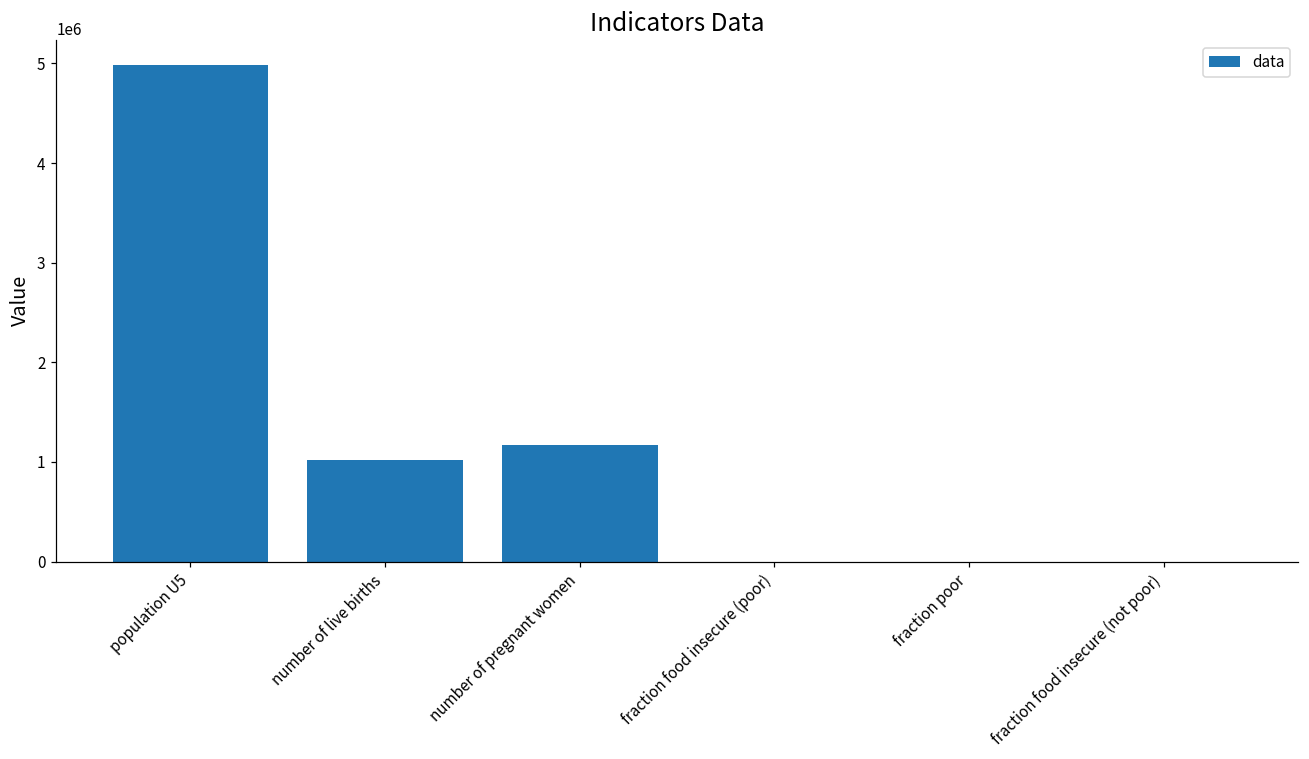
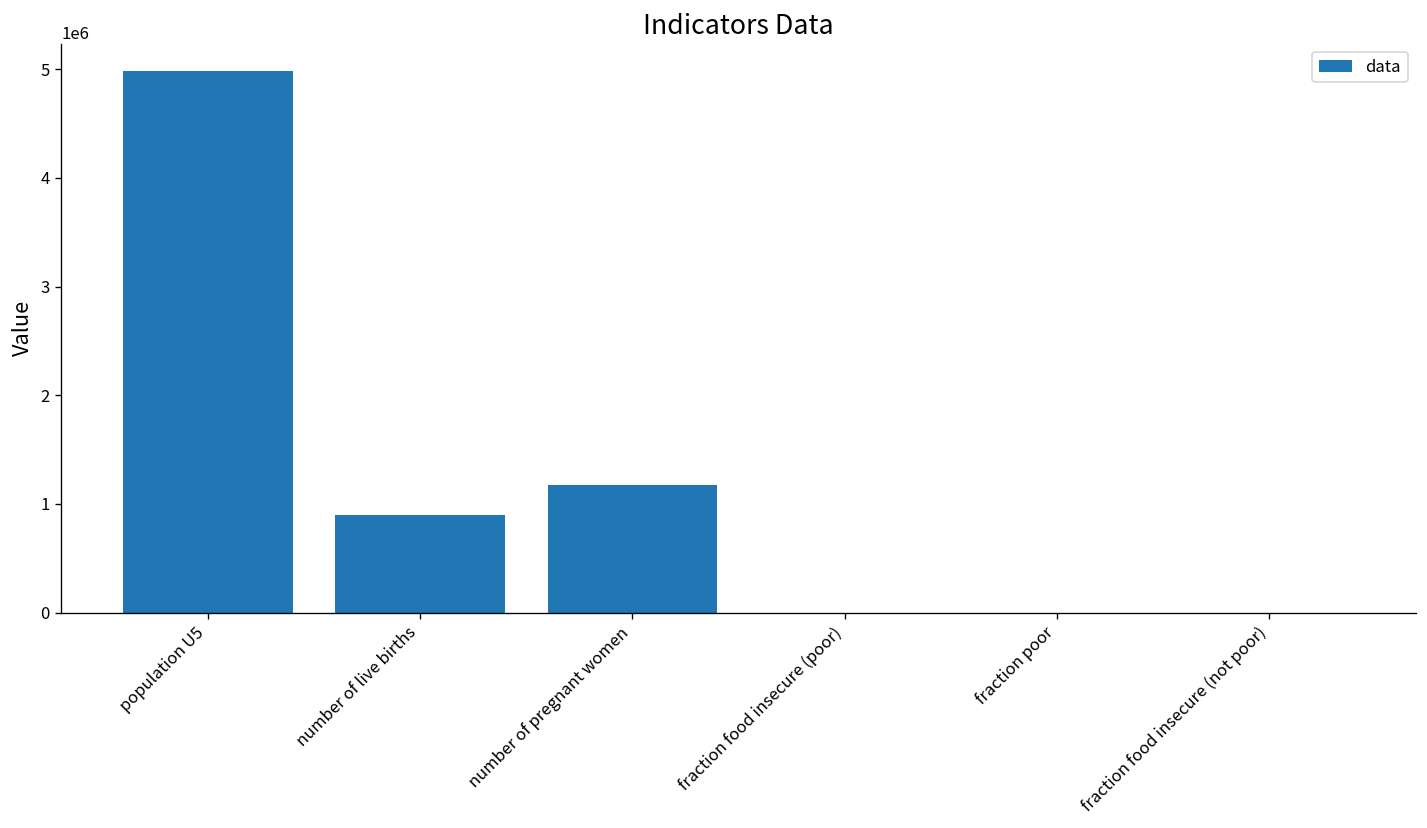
number of live births: 1000000 -> 900000
